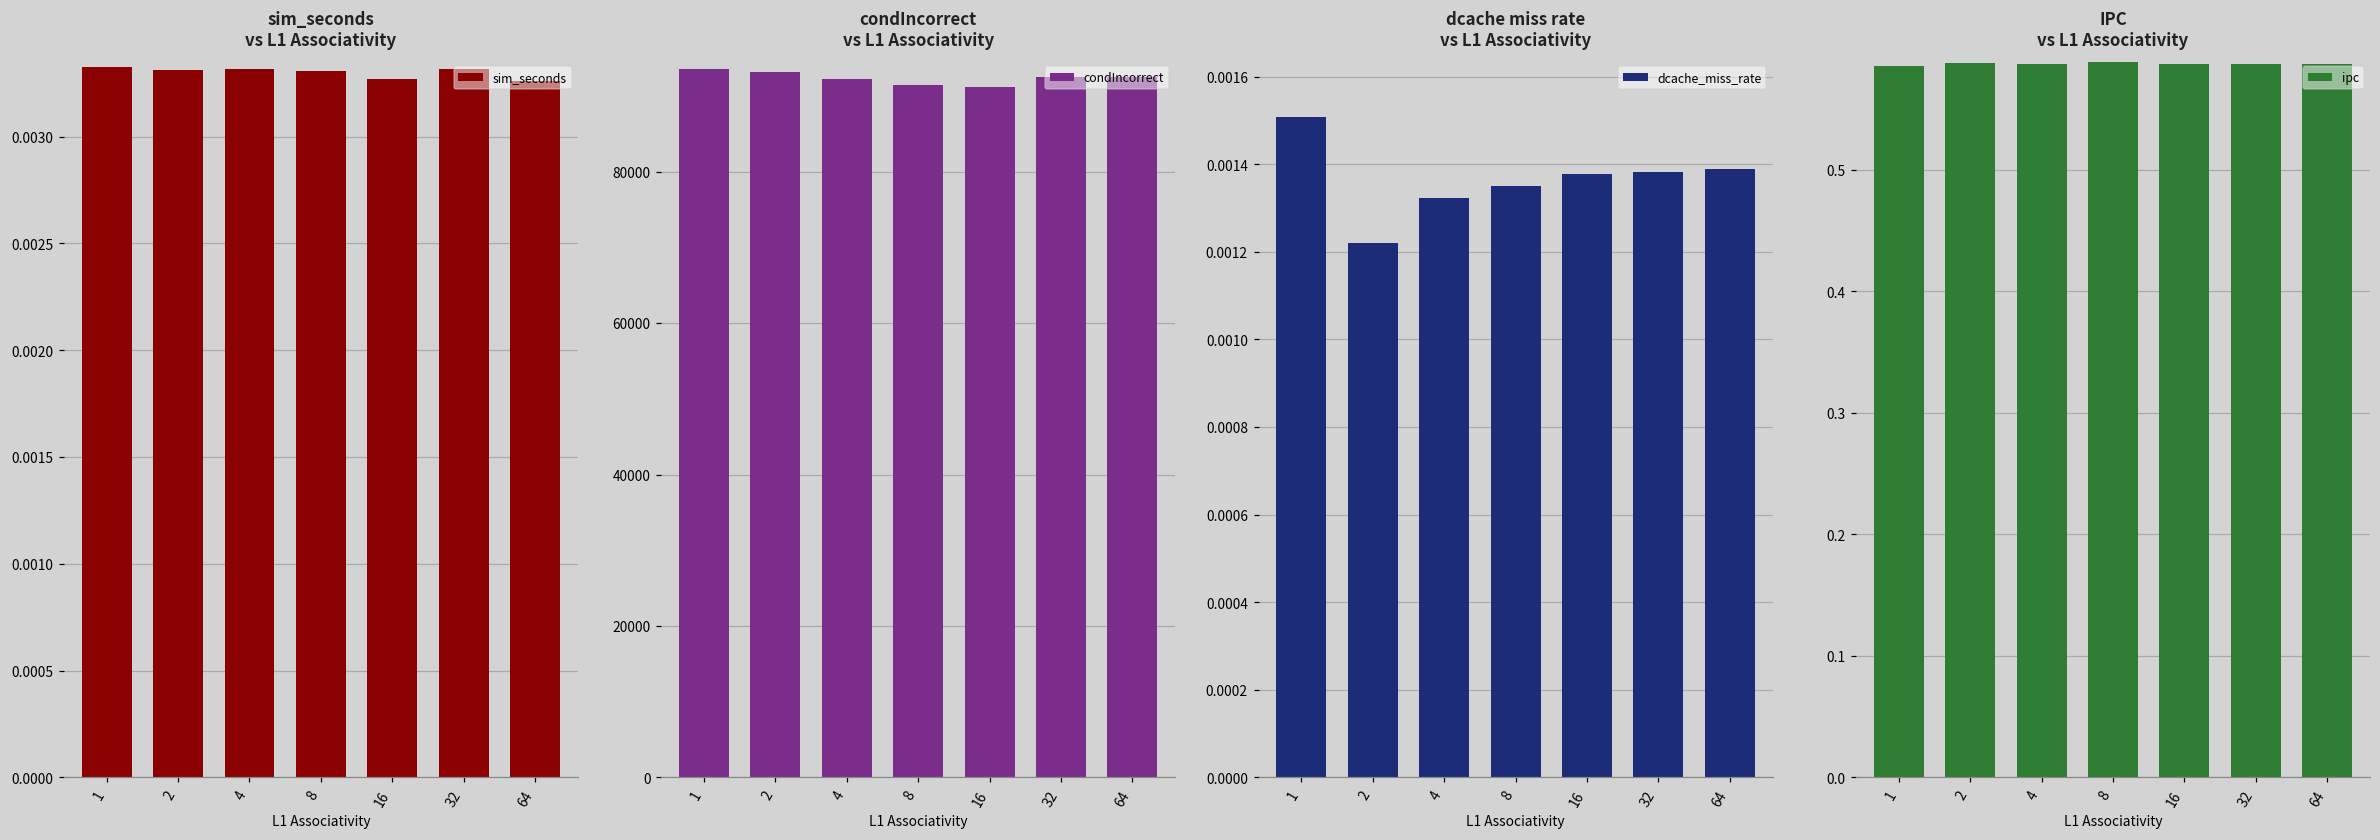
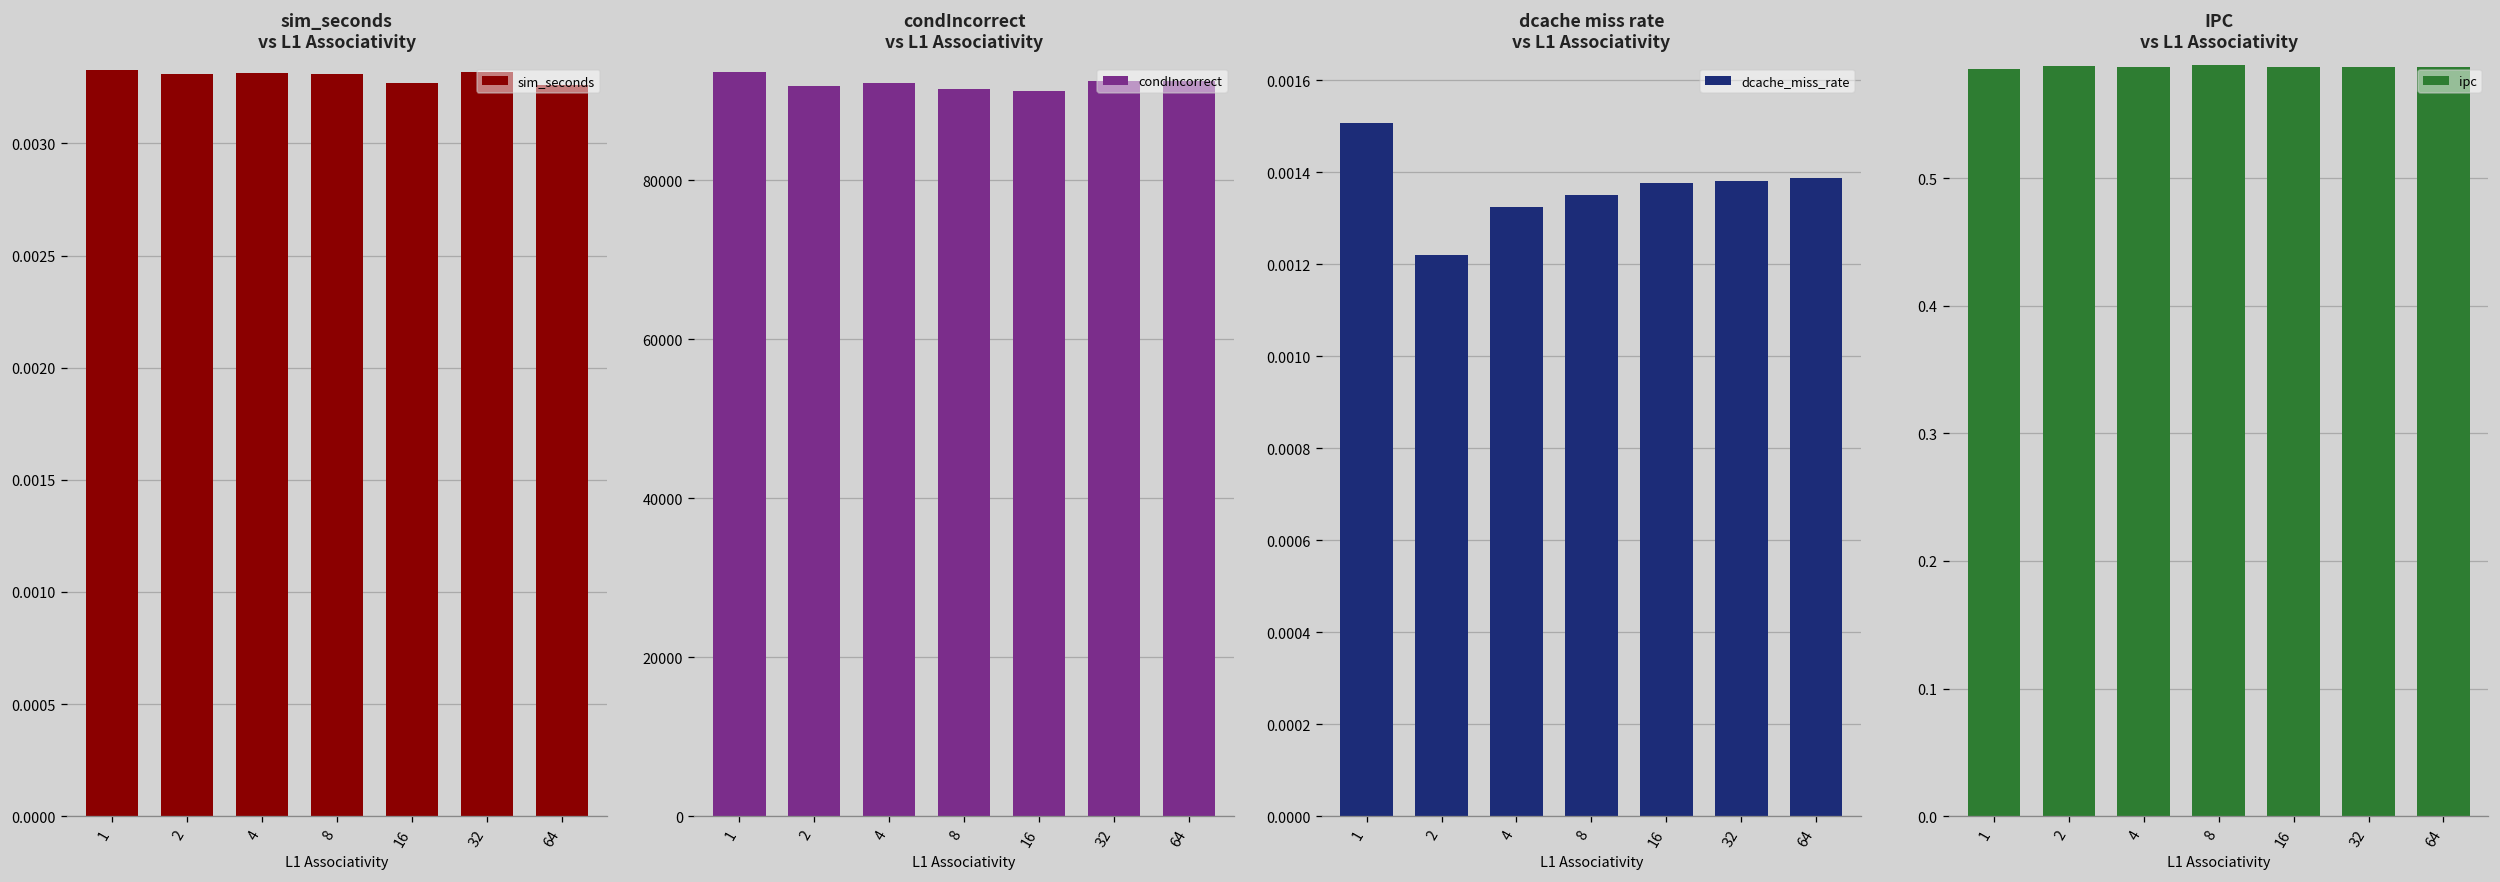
condIncorrect vs L1 Associativity, 2: 93000 -> 92000
